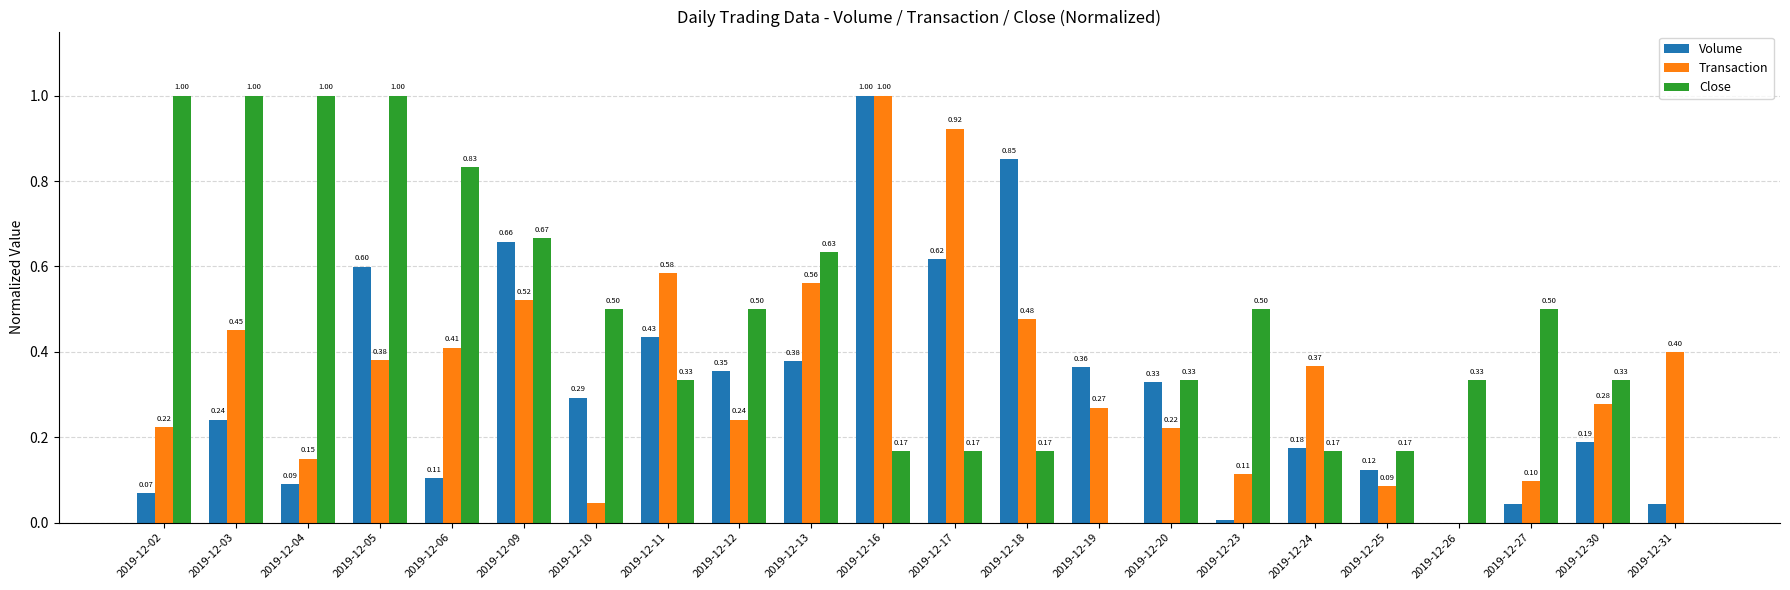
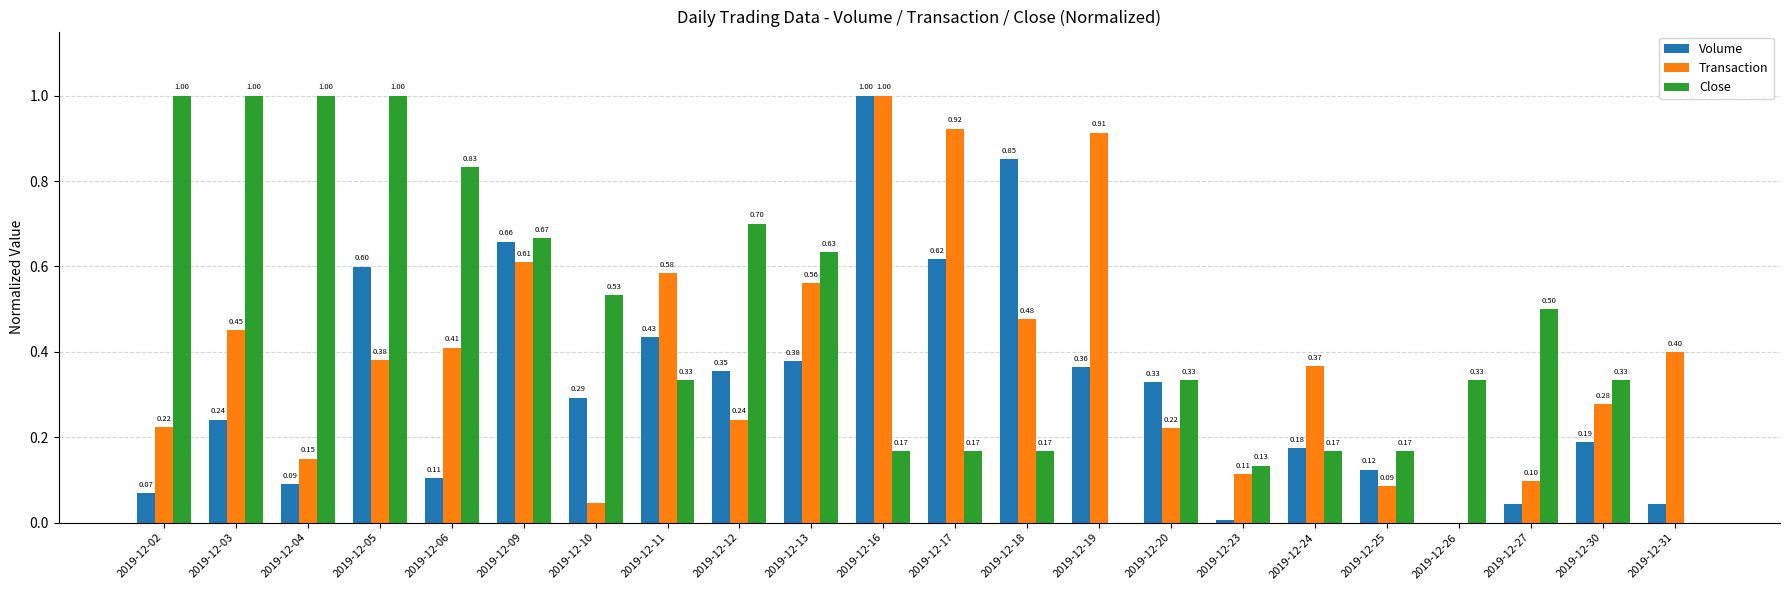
Transaction, 2019-12-09: 0.52 -> 0.61
Close, 2019-12-10: 0.50 -> 0.53
Close, 2019-12-12: 0.50 -> 0.70
Transaction, 2019-12-19: 0.27 -> 0.91
Close, 2019-12-23: 0.50 -> 0.13
